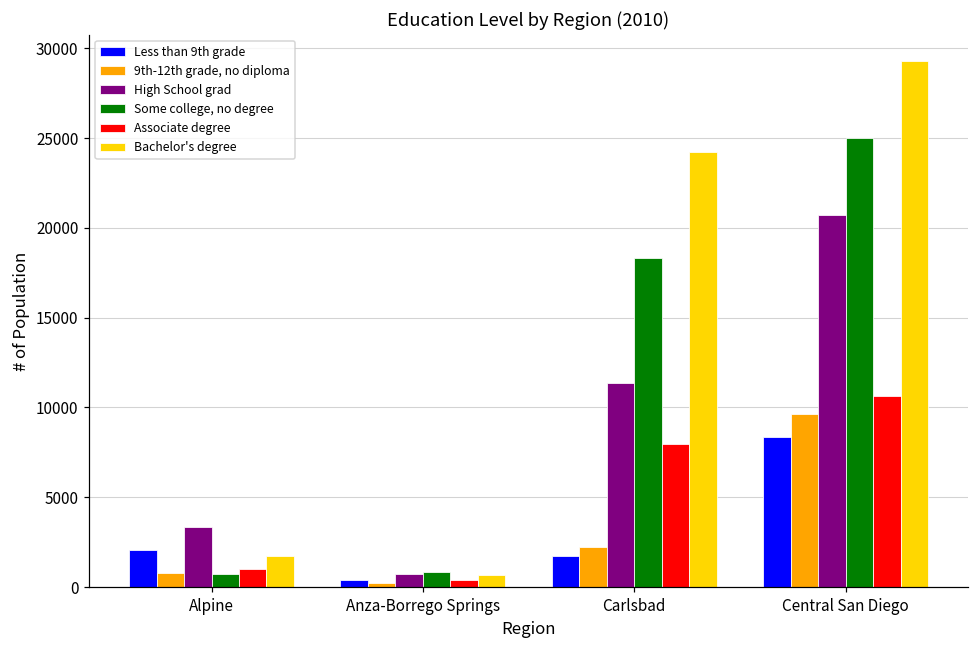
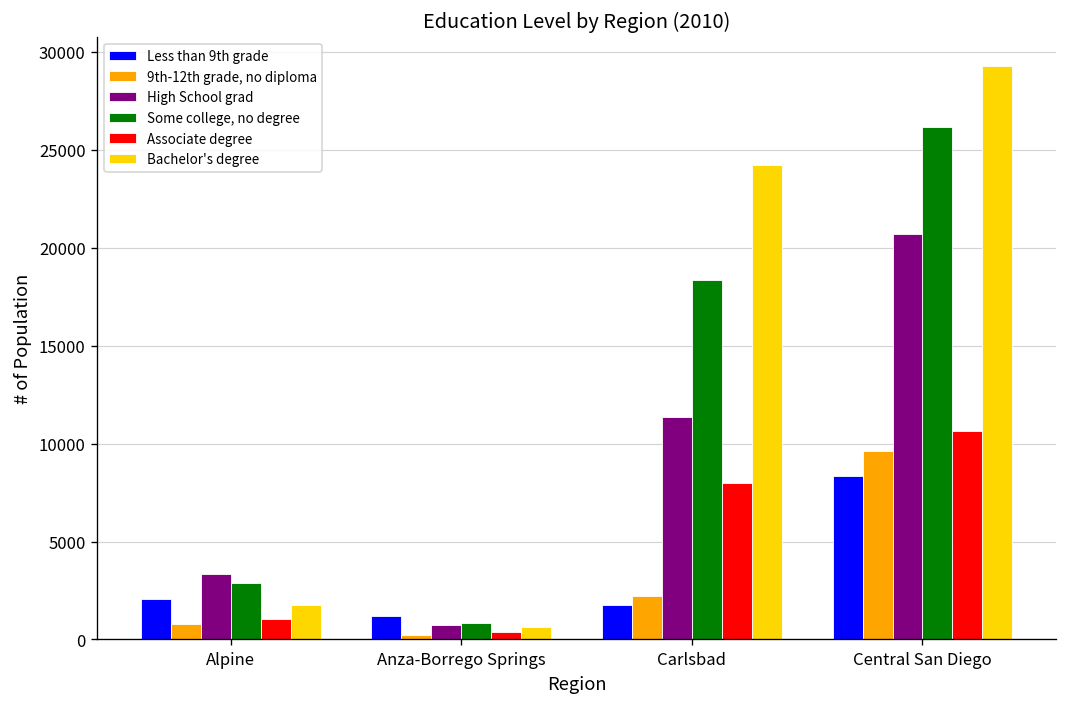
Some college, no degree, Alpine: 700 -> 2900
Less than 9th grade, Anza-Borrego Springs: 400 -> 1200
Some college, no degree, Central San Diego: 25000 -> 26200
